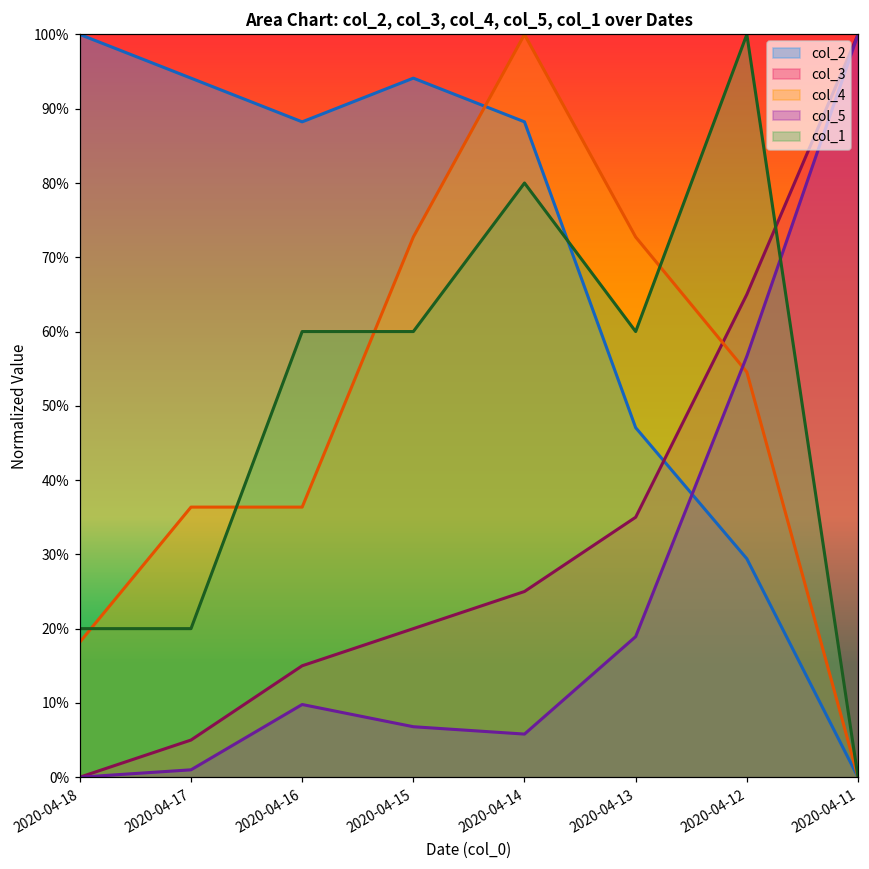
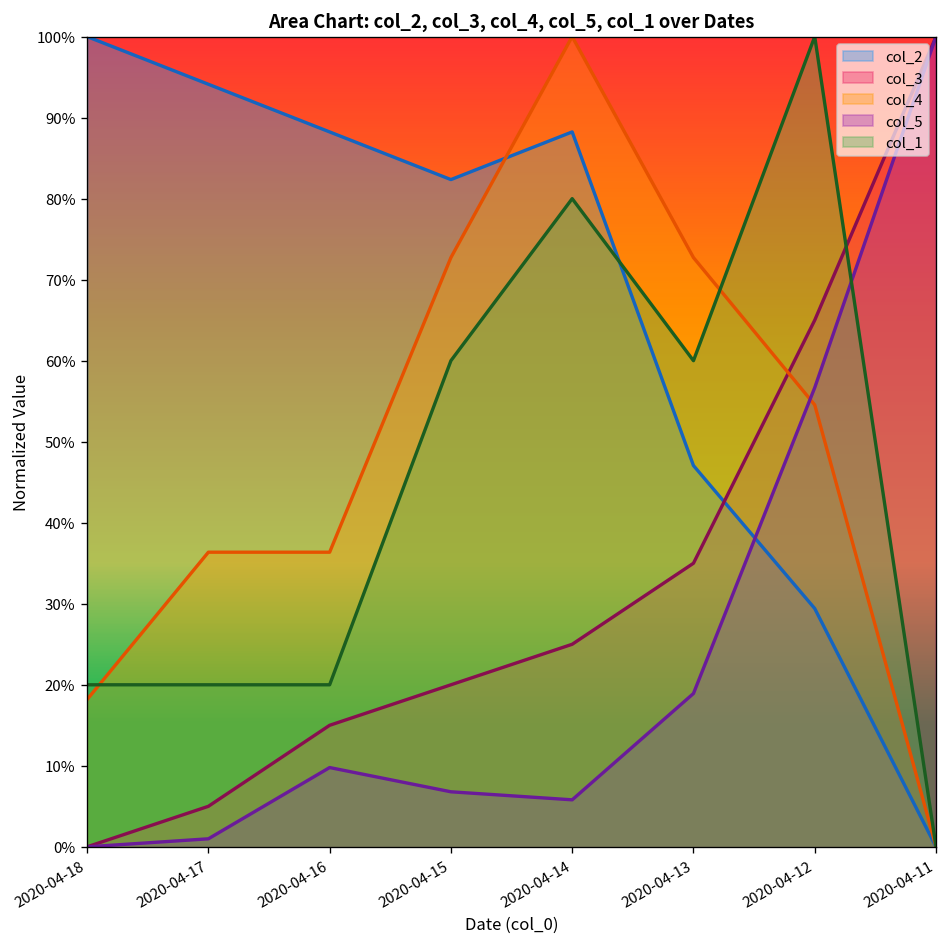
col_1, 2020-04-16: 60% -> 20%
col_2, 2020-04-15: 94% -> 82%
